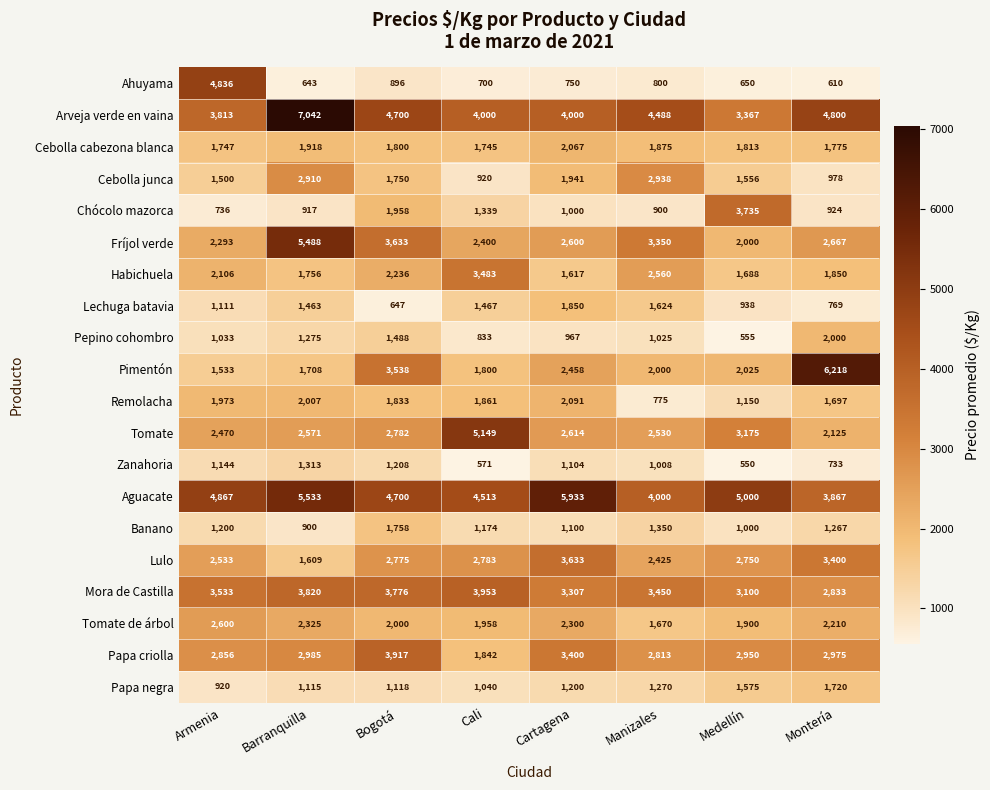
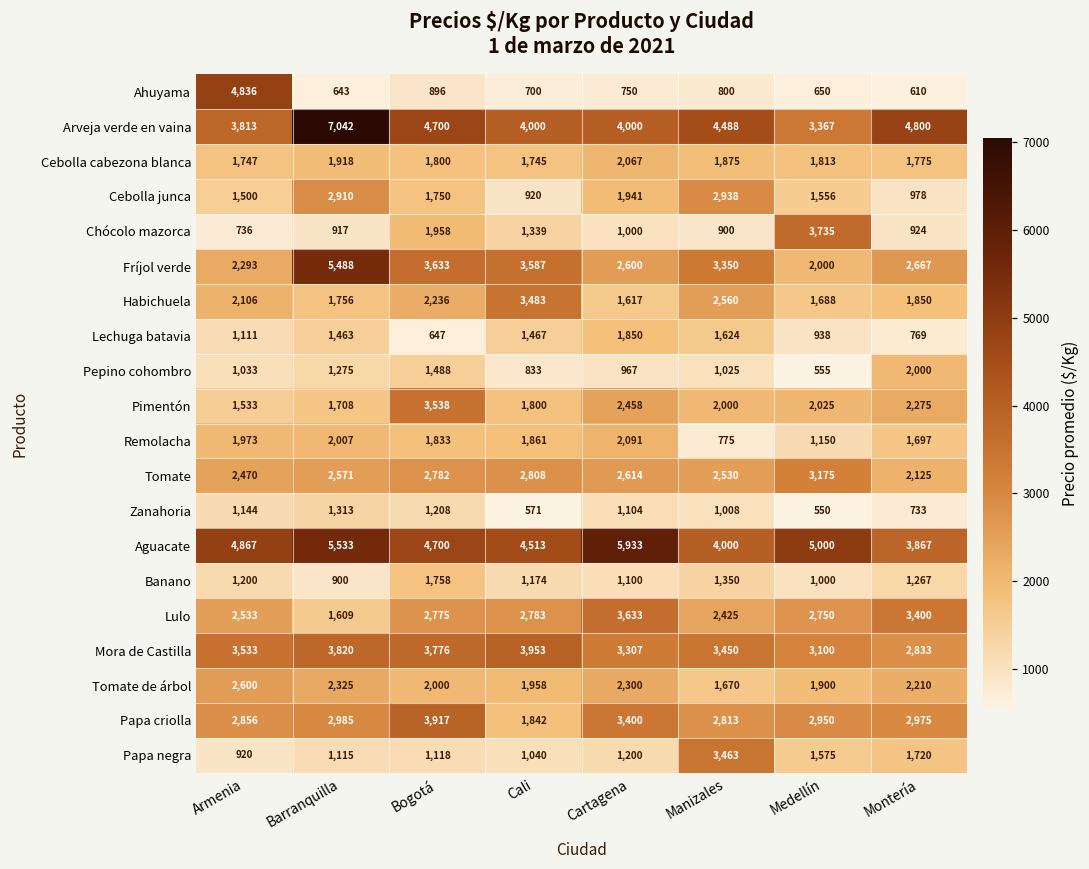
Fríjol verde, Cali: 2,400 -> 3,587
Pimentón, Montería: 6,218 -> 2,275
Tomate, Cali: 5,149 -> 2,808
Papa negra, Manizales: 1,270 -> 3,463
